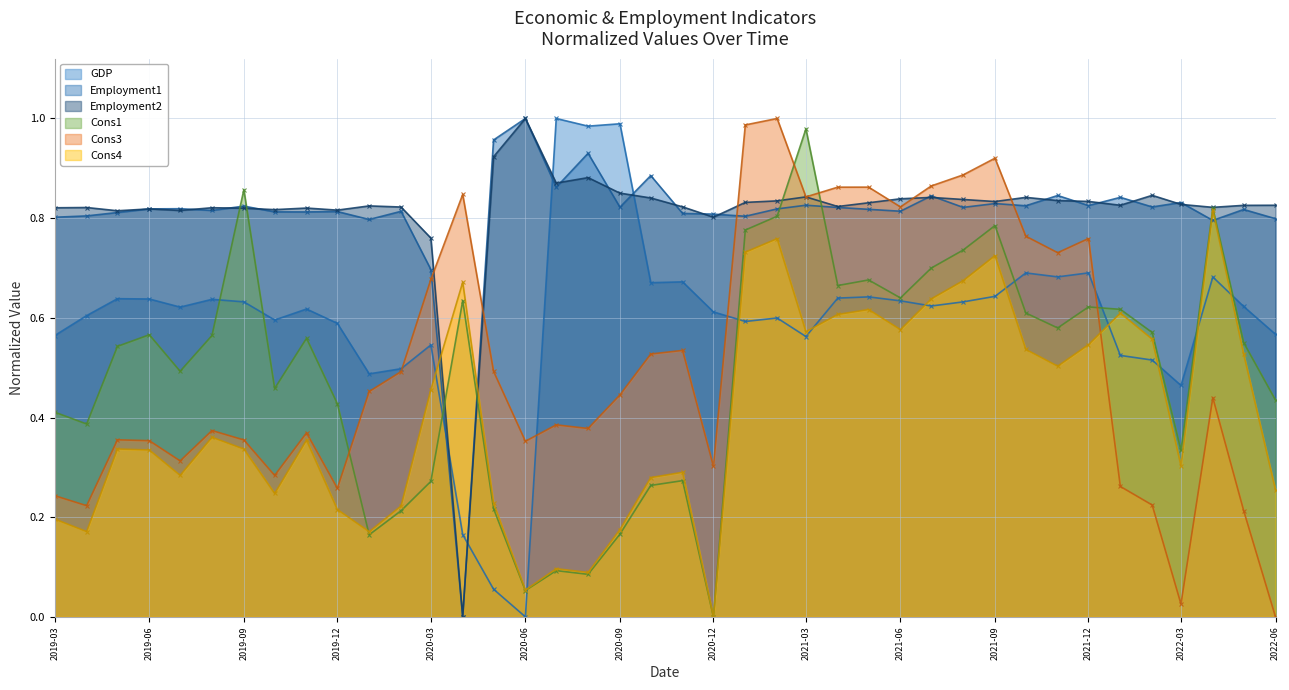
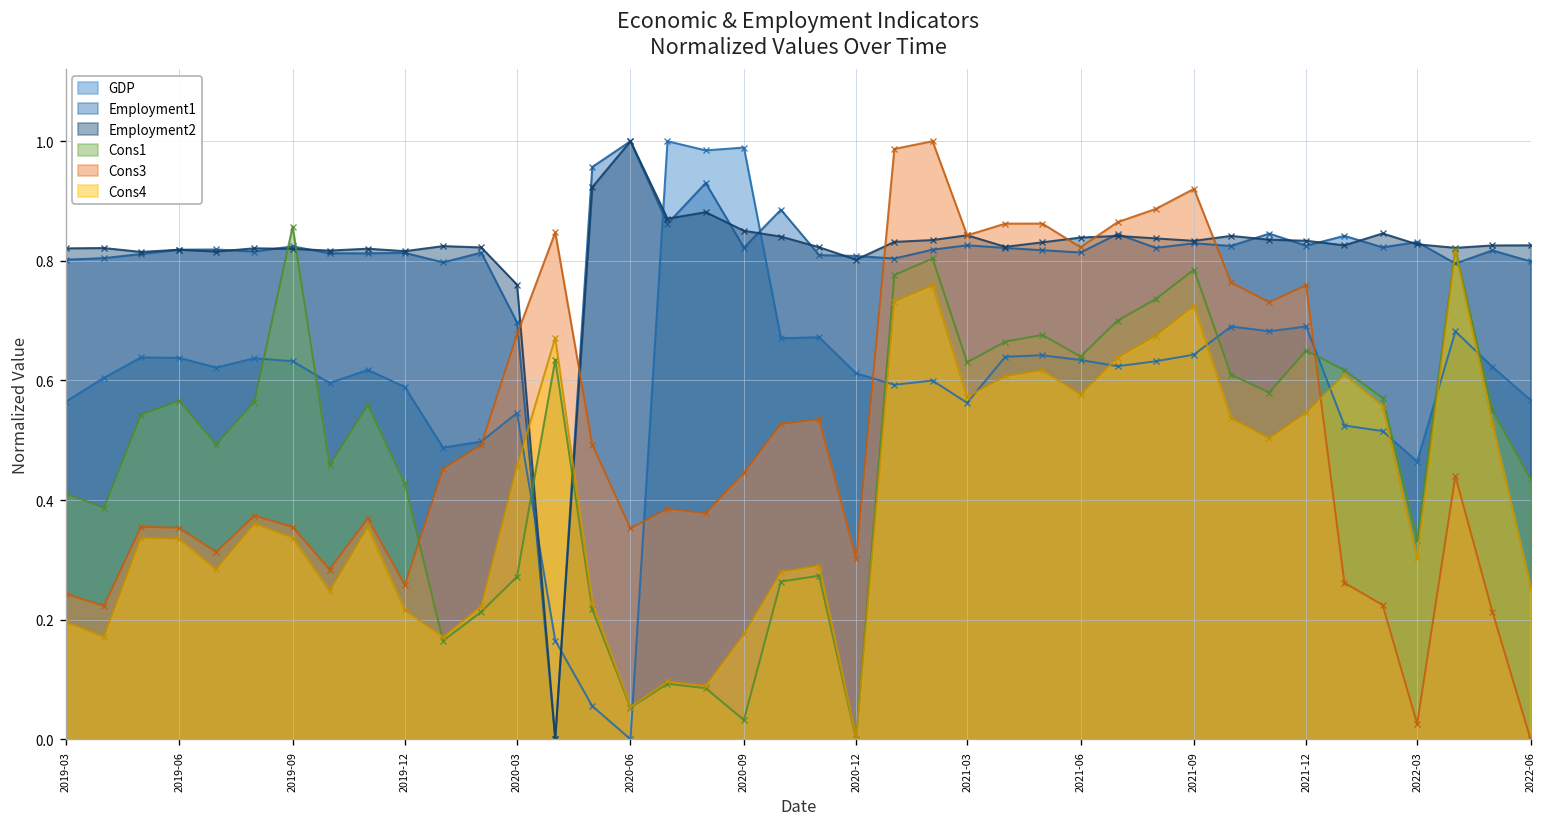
Cons1, 2020-09: 0.17 -> 0.03
Cons1, 2021-03: 0.98 -> 0.63
Cons1, 2021-12: 0.62 -> 0.65
